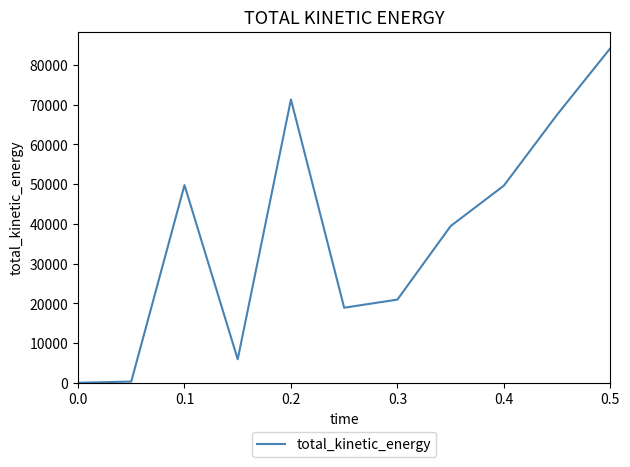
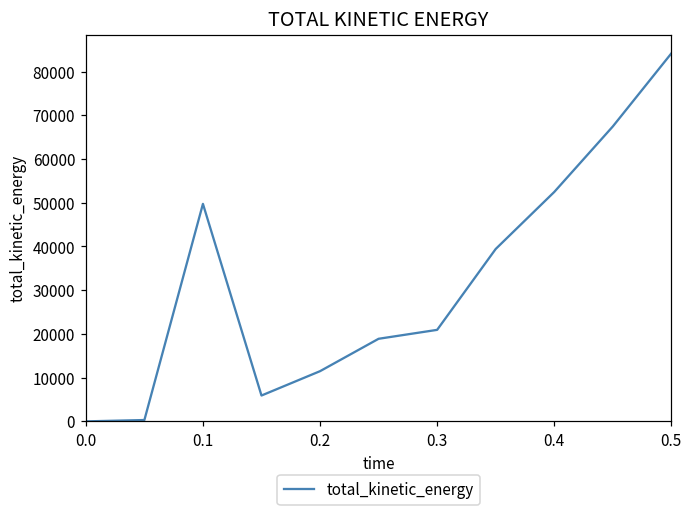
0.2: 71000 -> 11000
0.4: 50000 -> 52000
